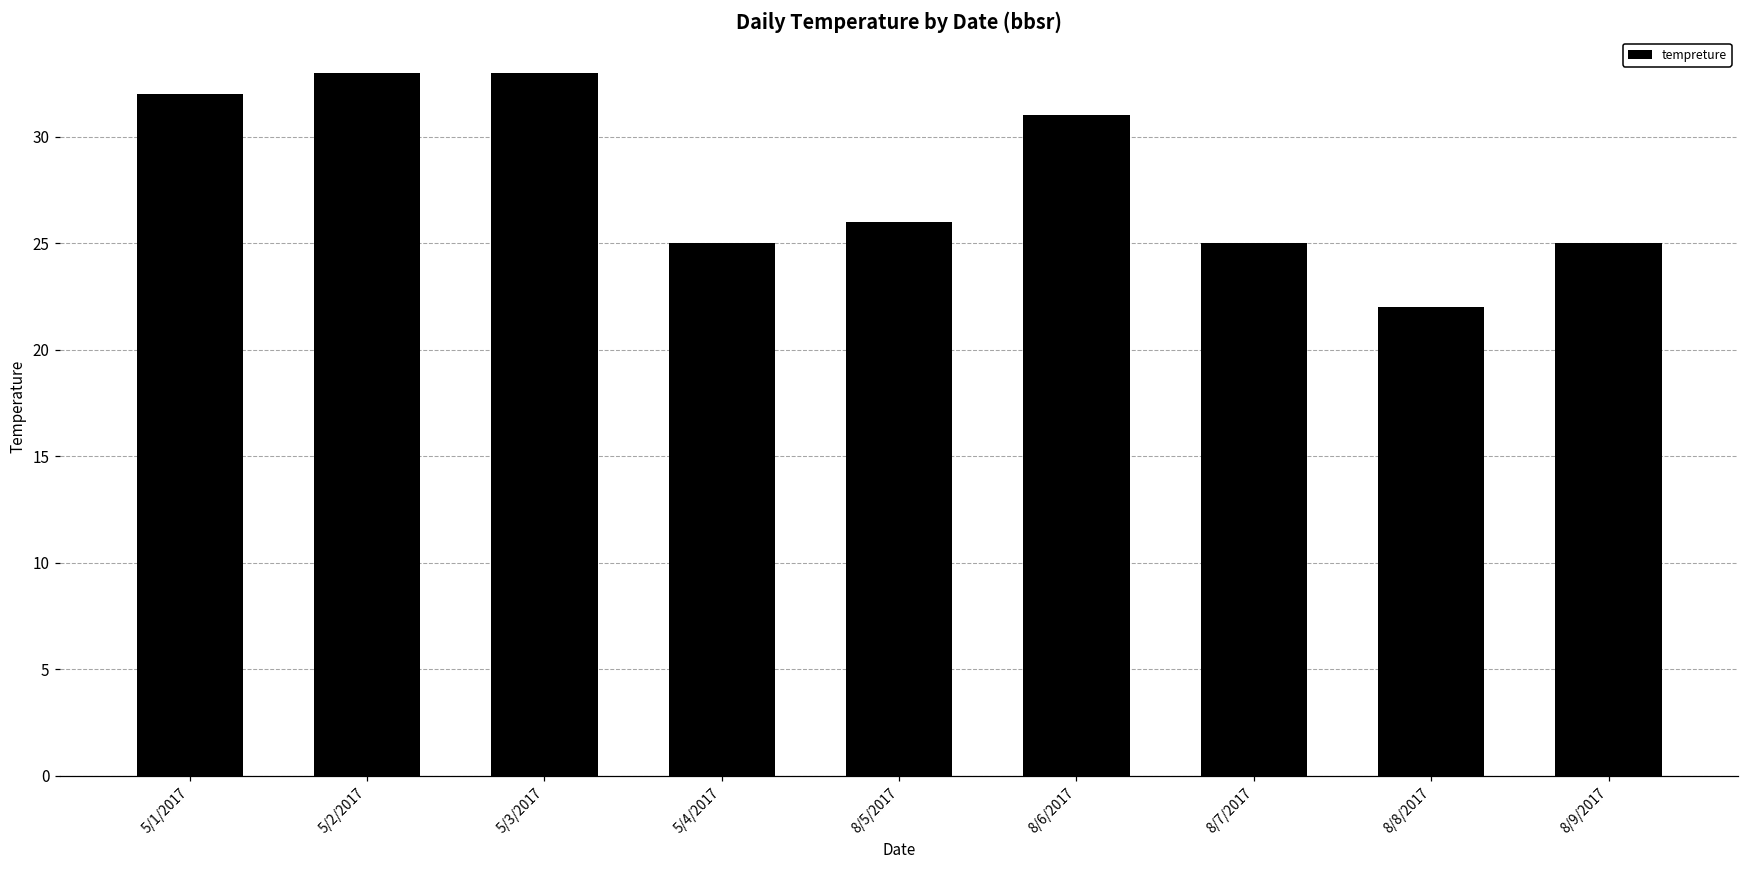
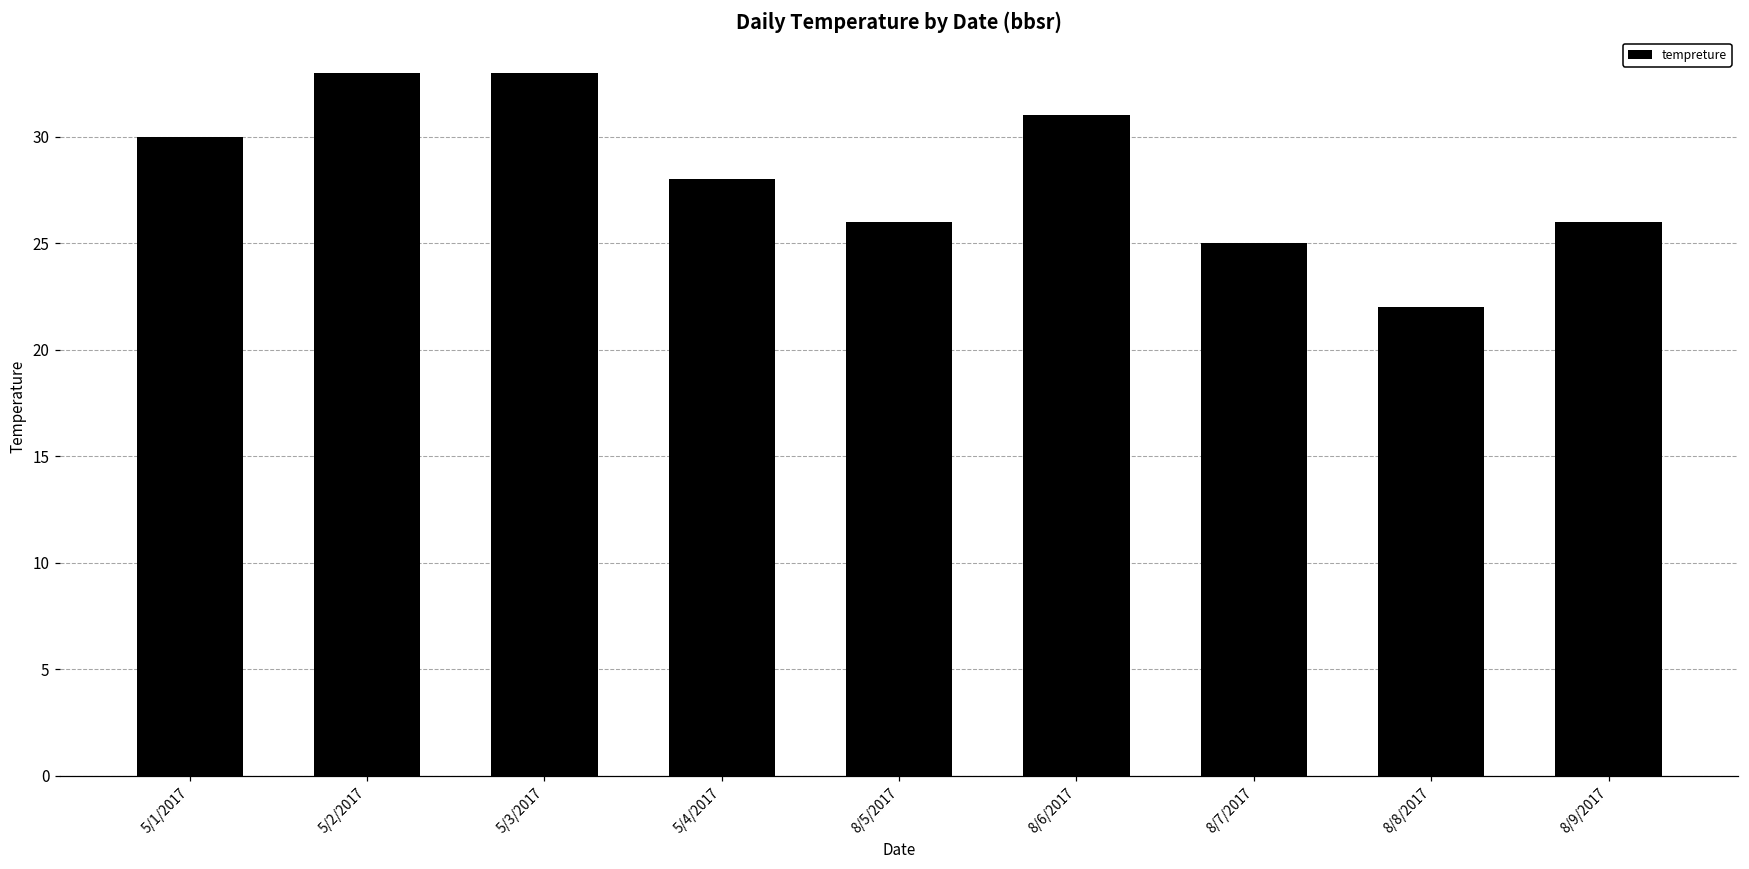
5/1/2017: 32 -> 30
5/4/2017: 25 -> 28
8/9/2017: 25 -> 26
